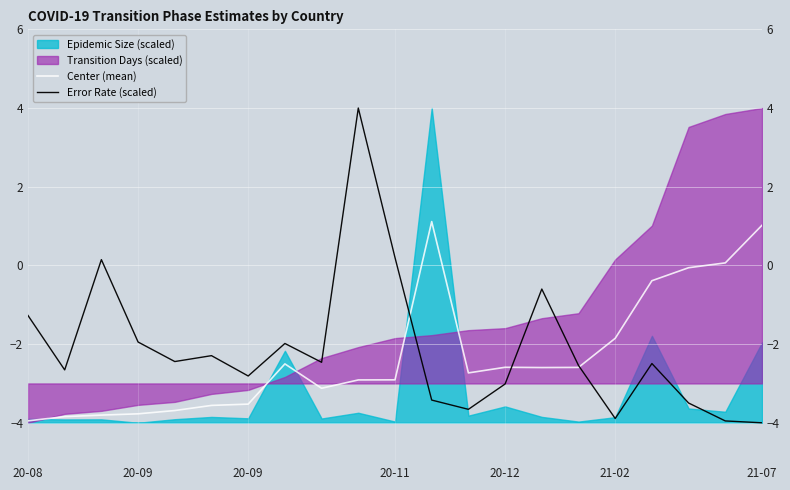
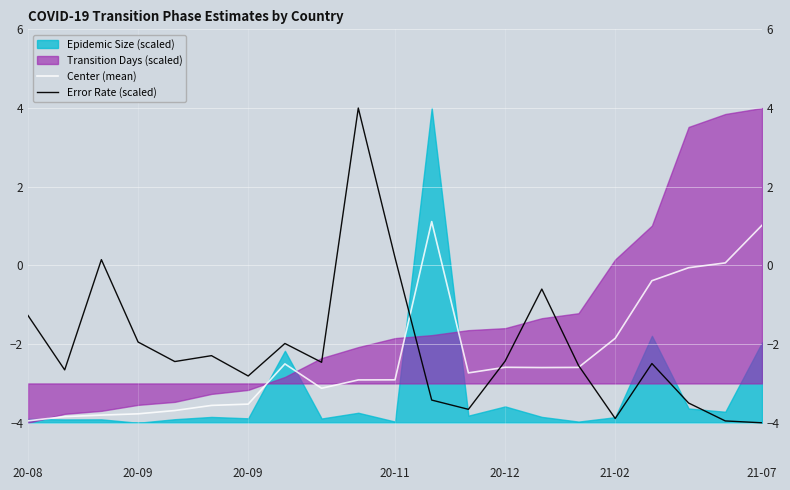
Error Rate (scaled), 20-12: -3.0 -> -2.4
